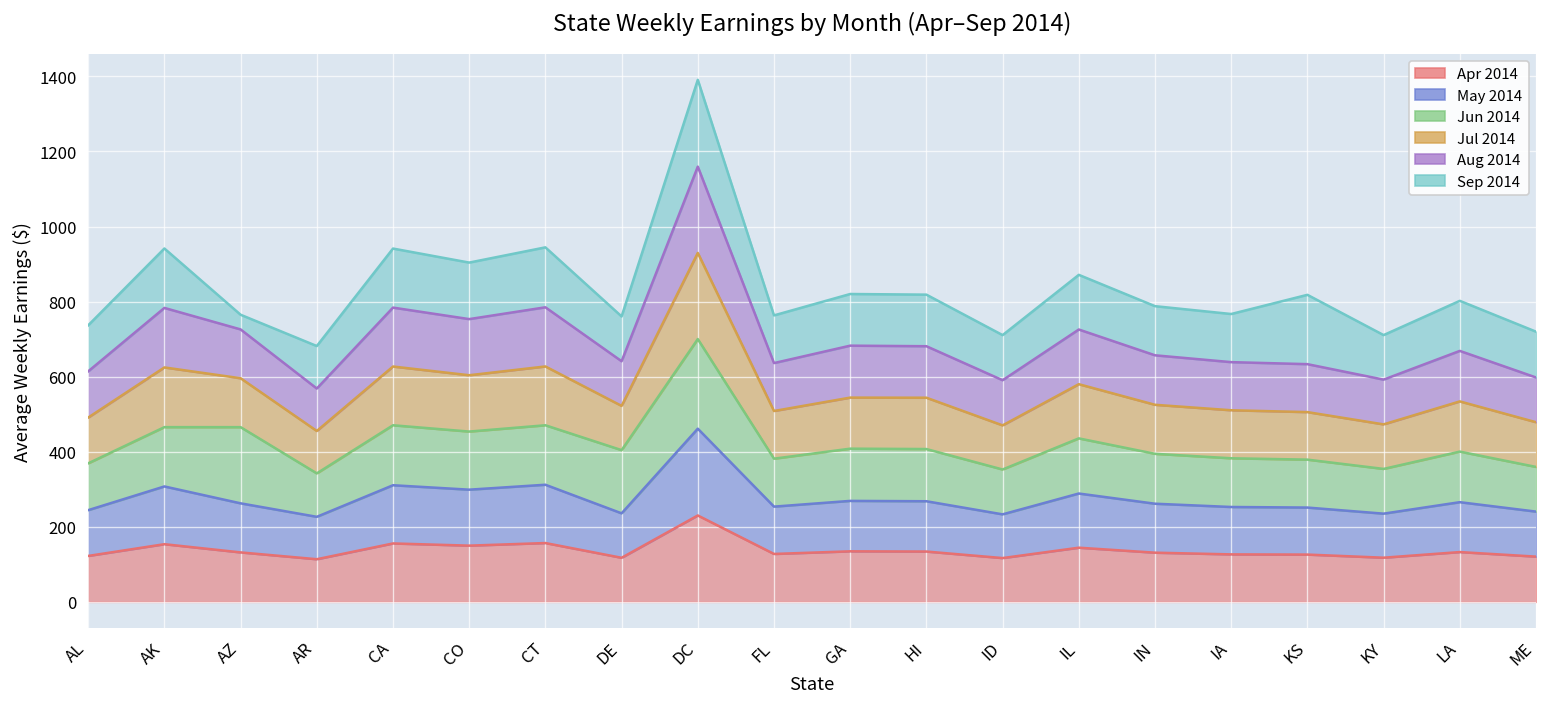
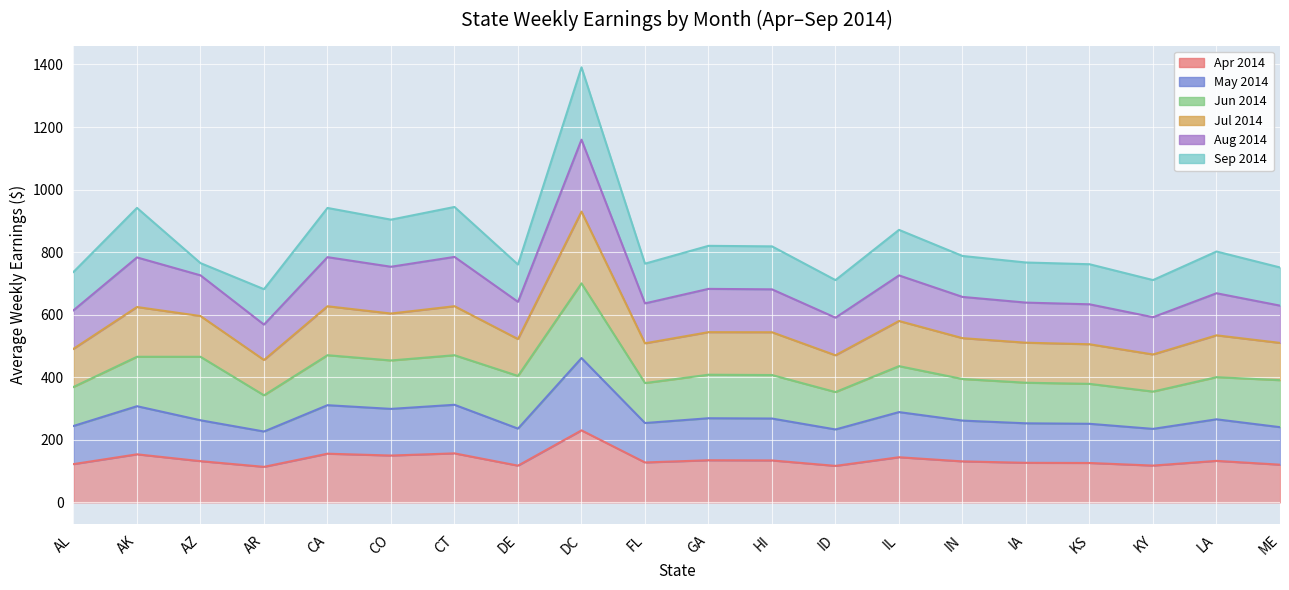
Sep 2014, KS: 180 -> 130
Jun 2014, ME: 120 -> 150
